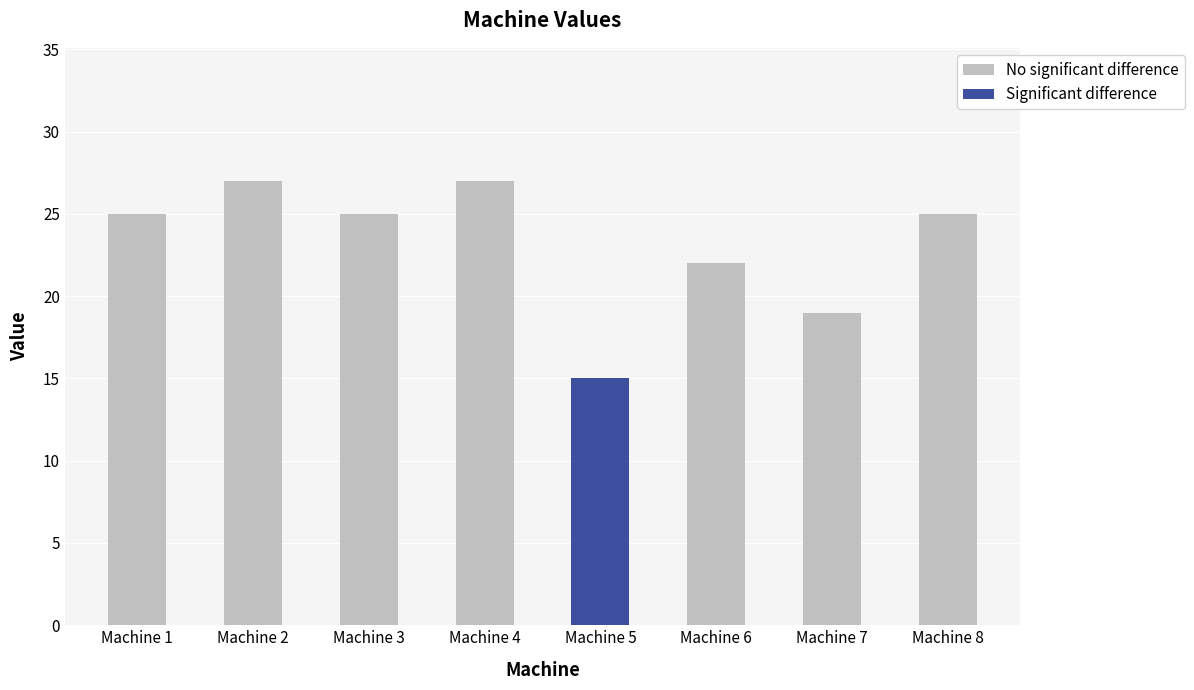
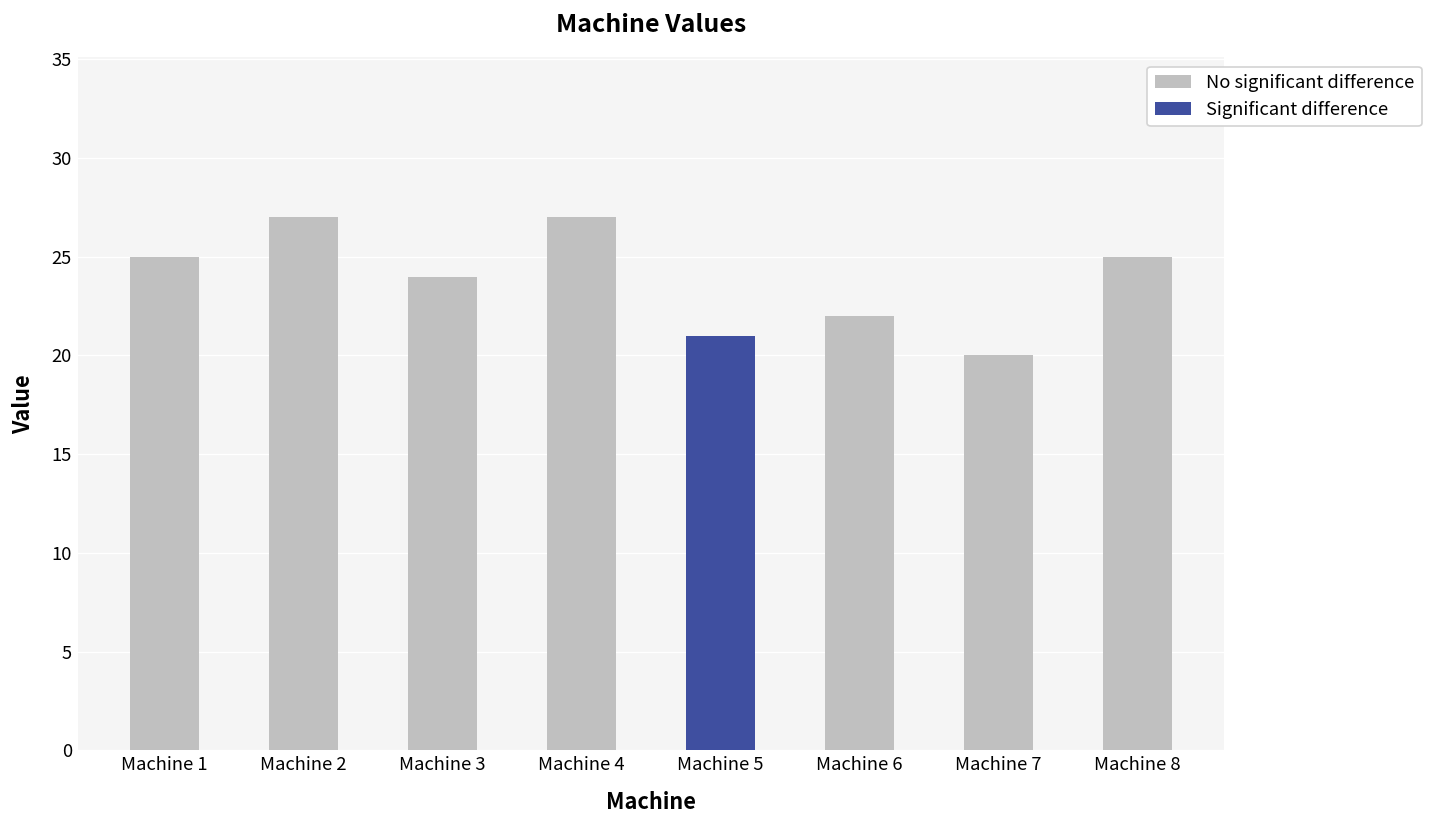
No significant difference, Machine 3: 25 -> 24
Significant difference, Machine 5: 15 -> 21
No significant difference, Machine 7: 19 -> 20
